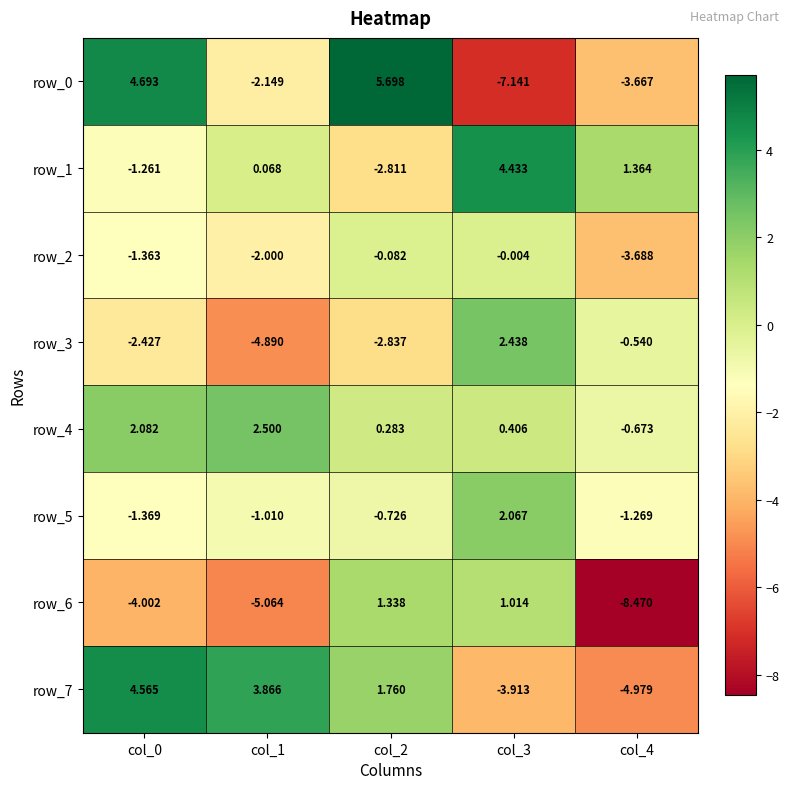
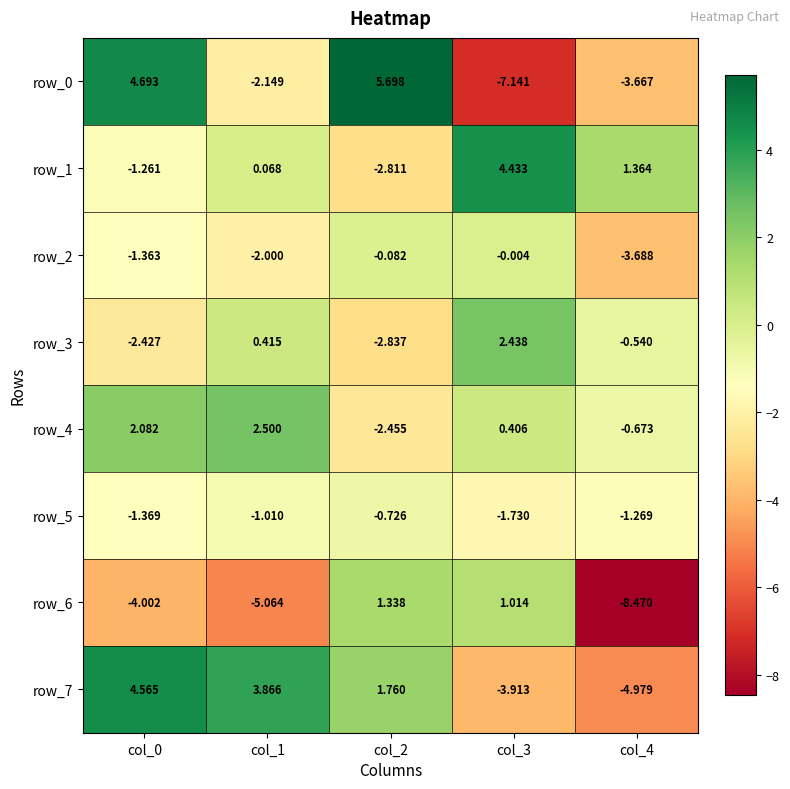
row_3, col_1: -4.890 -> 0.415
row_4, col_2: 0.283 -> -2.455
row_5, col_3: 2.067 -> -1.730
